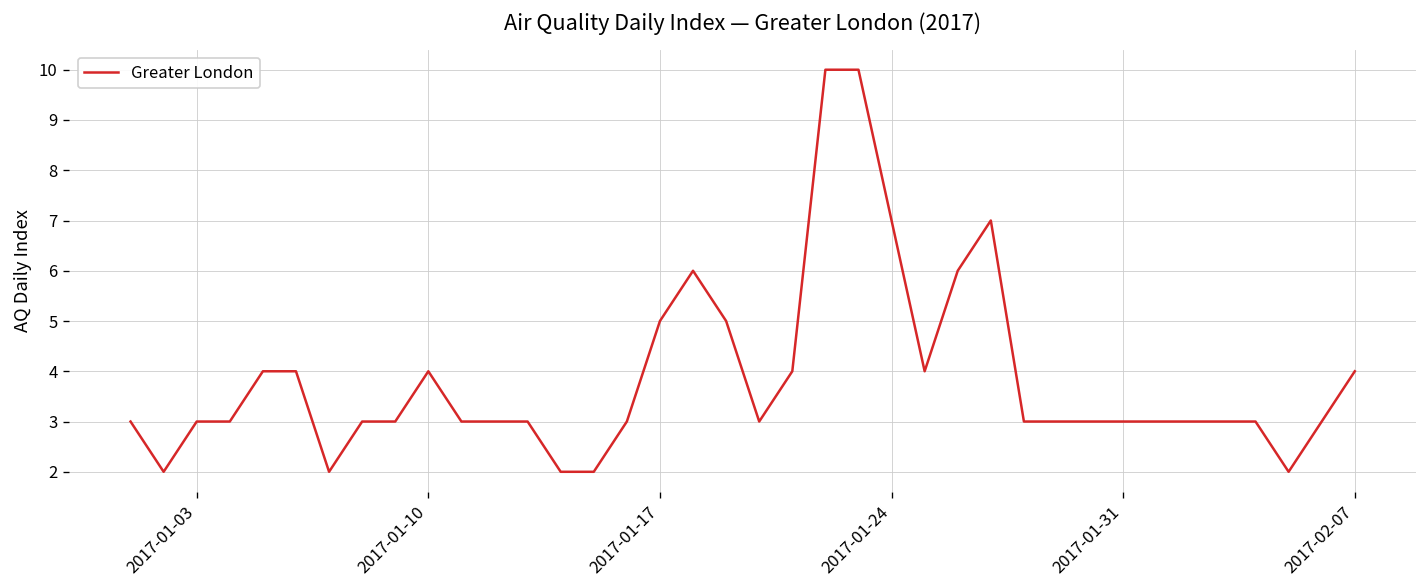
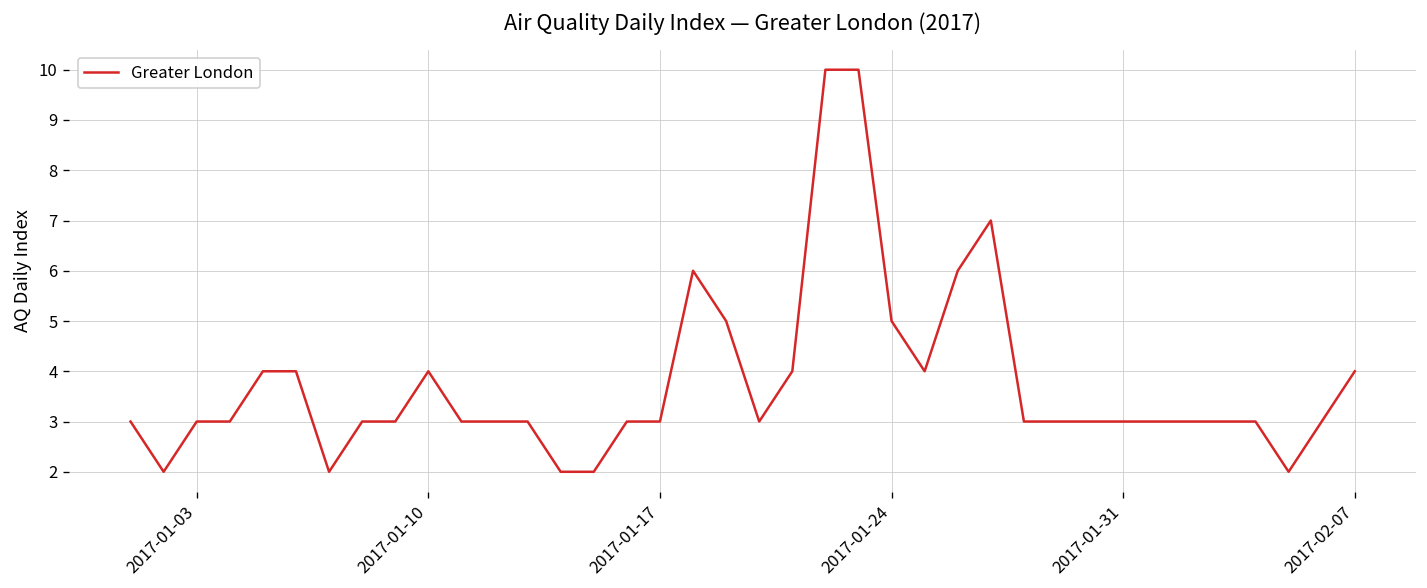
2017-01-17: 5 -> 3
2017-01-24: 7 -> 5
